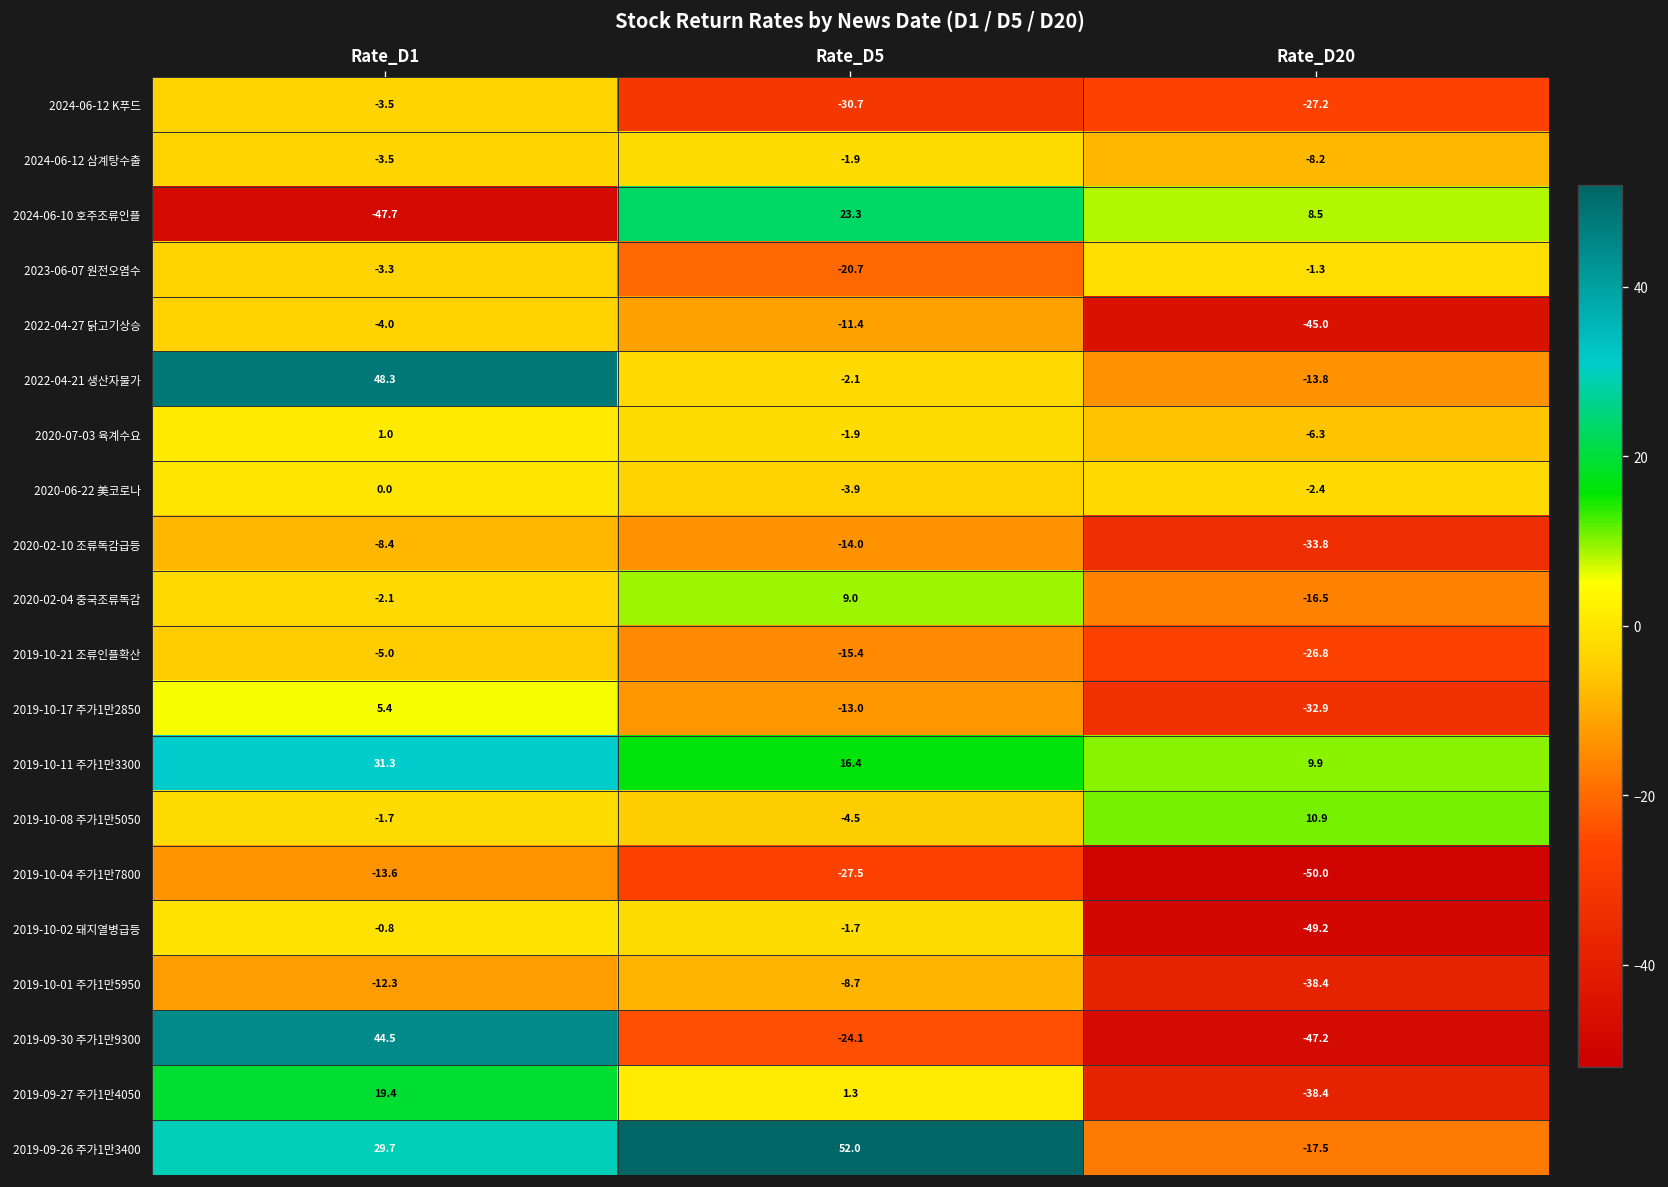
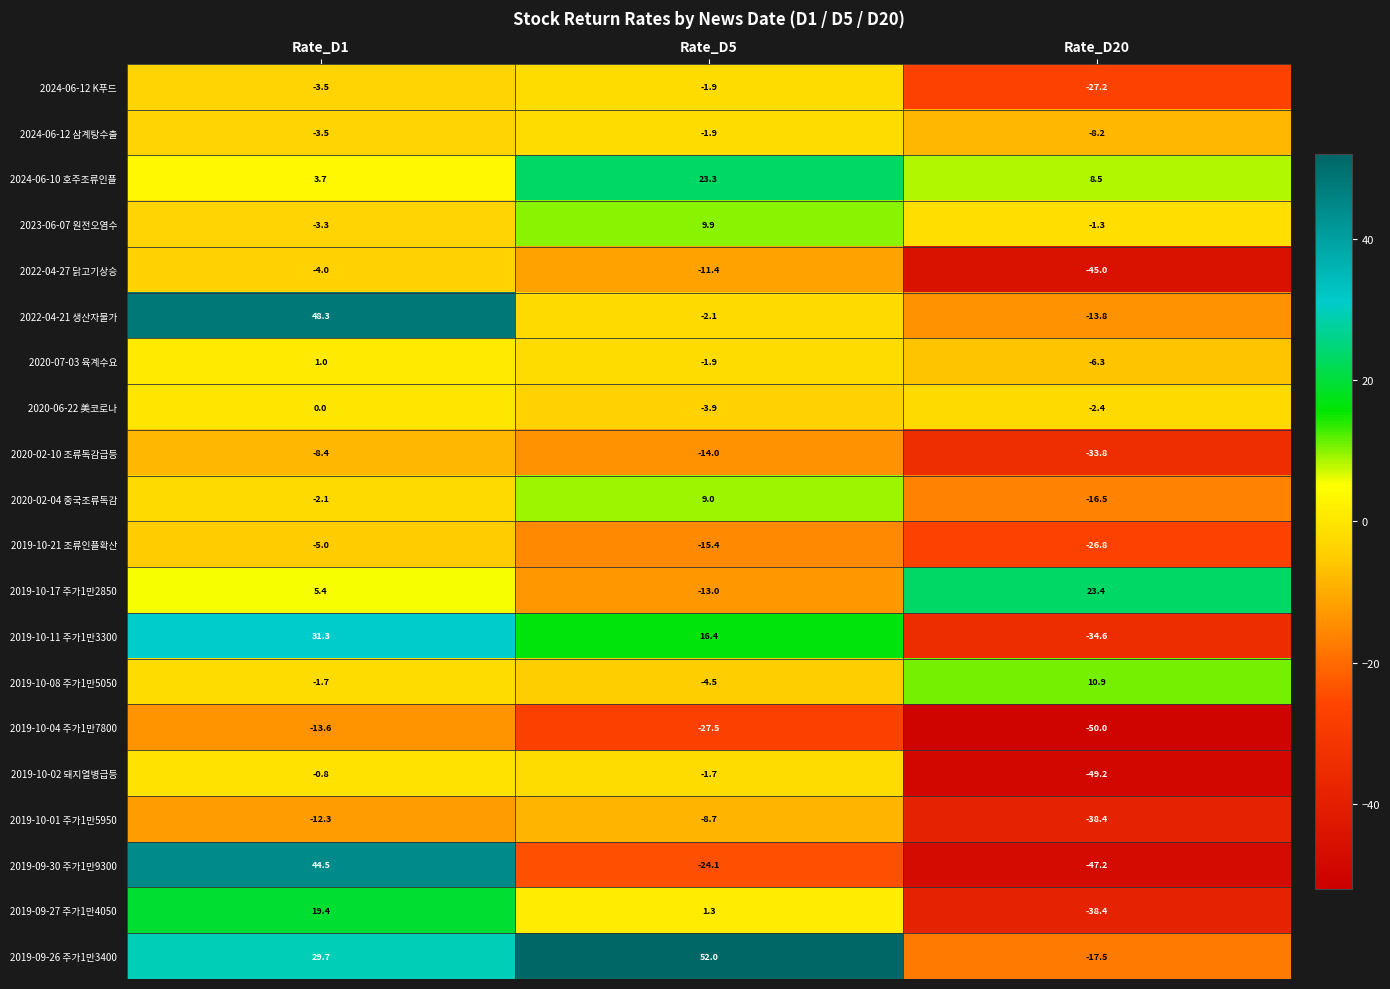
2024-06-12 K푸드, Rate_D5: -30.7 -> -1.9
2024-06-10 호주조류인플, Rate_D1: -47.7 -> 3.7
2023-06-07 원전오염수, Rate_D5: -20.7 -> 9.9
2019-10-17 주가1만2850, Rate_D20: -32.9 -> 23.4
2019-10-11 주가1만3300, Rate_D20: 9.9 -> -34.6
